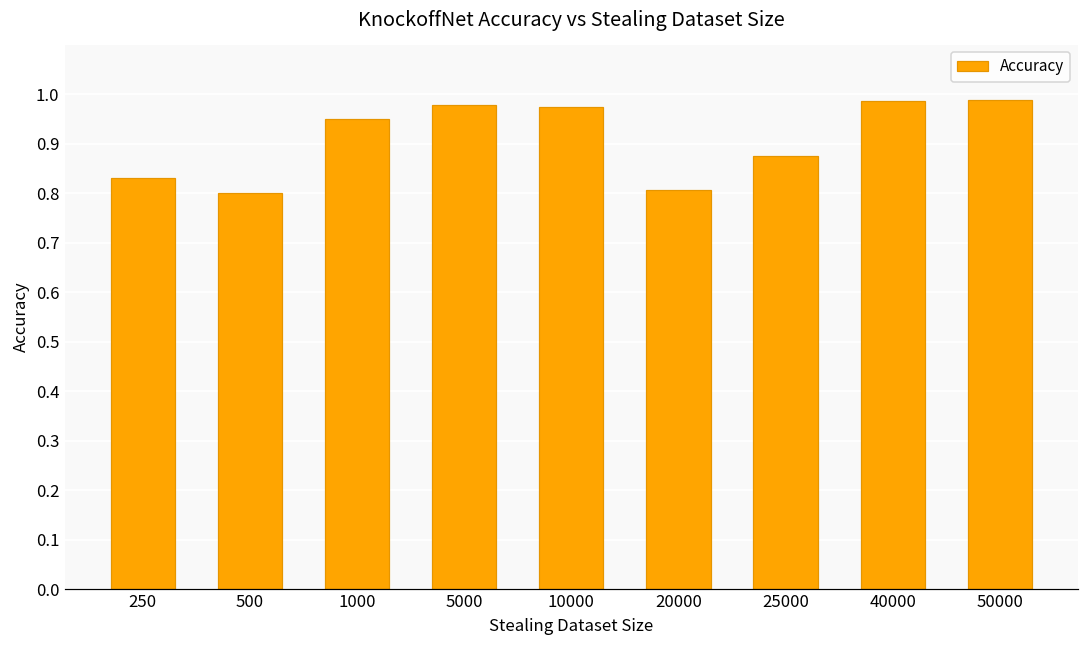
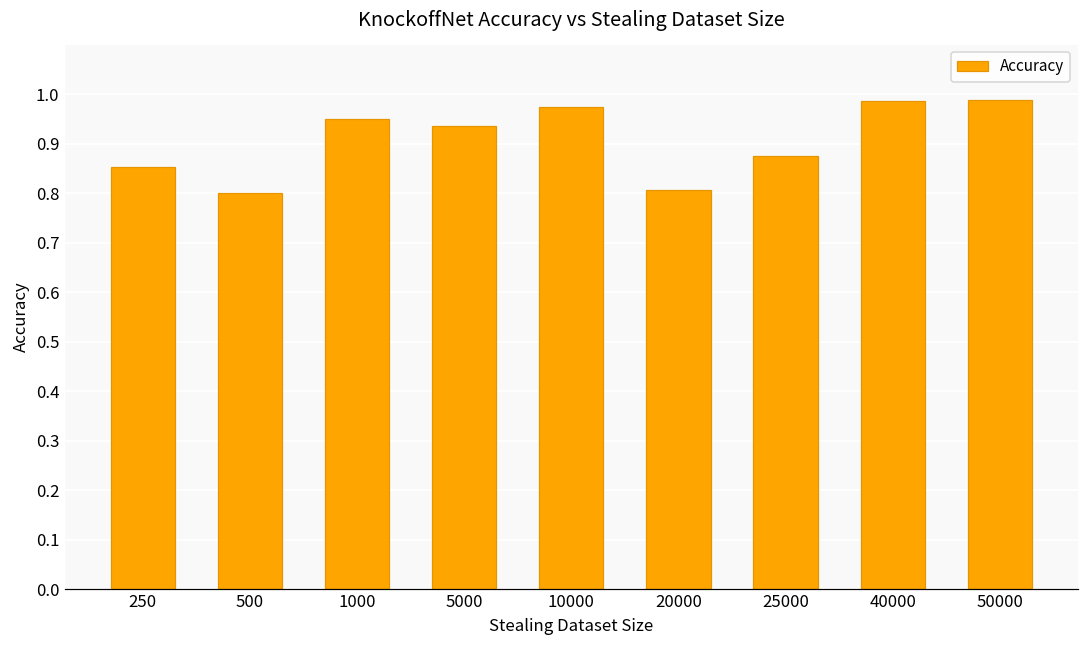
250: 0.83 -> 0.85
5000: 0.98 -> 0.94
